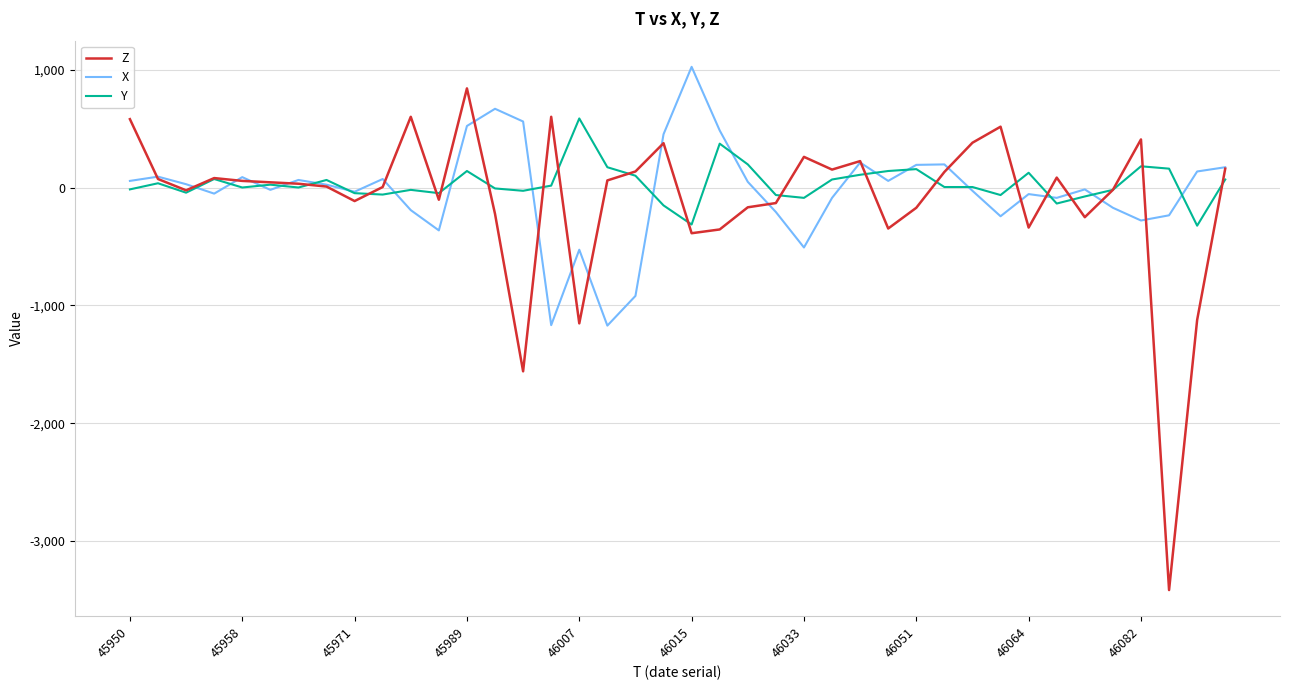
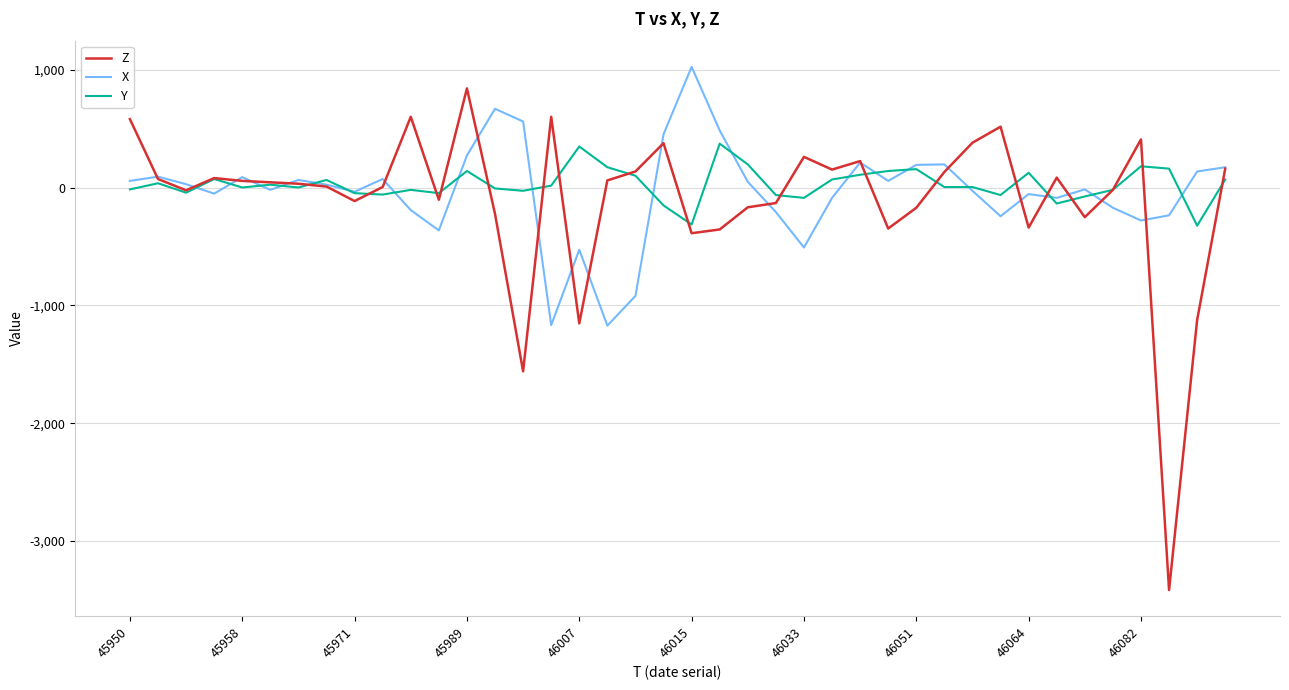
X, 45989: 520 -> 270
Y, 46007: 590 -> 350
